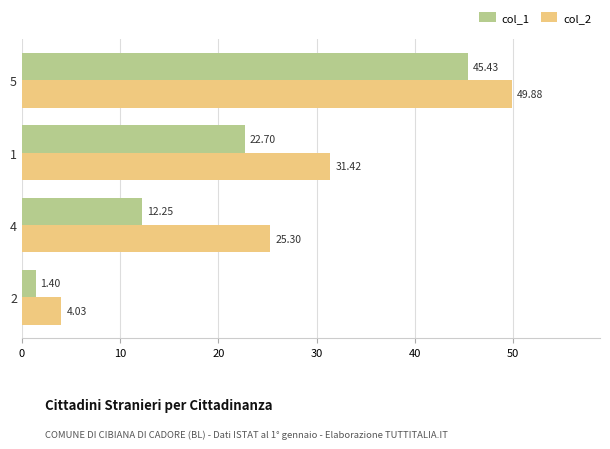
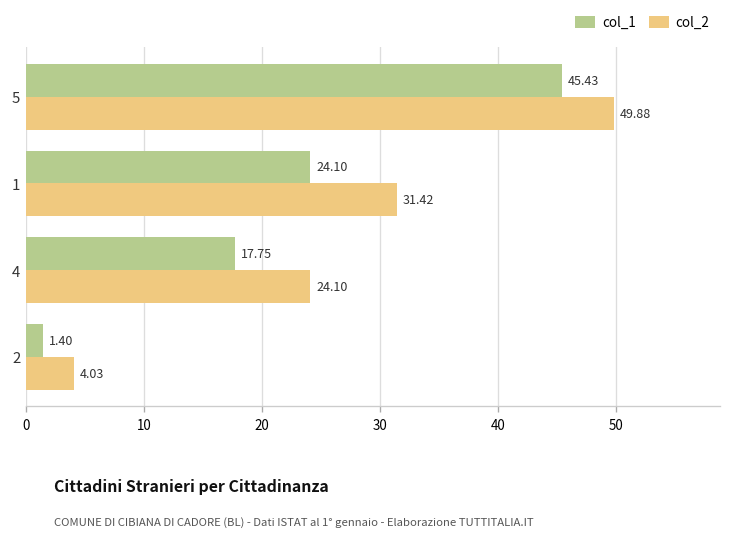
col_1, 1: 22.70 -> 24.10
col_1, 4: 12.25 -> 17.75
col_2, 4: 25.30 -> 24.10
